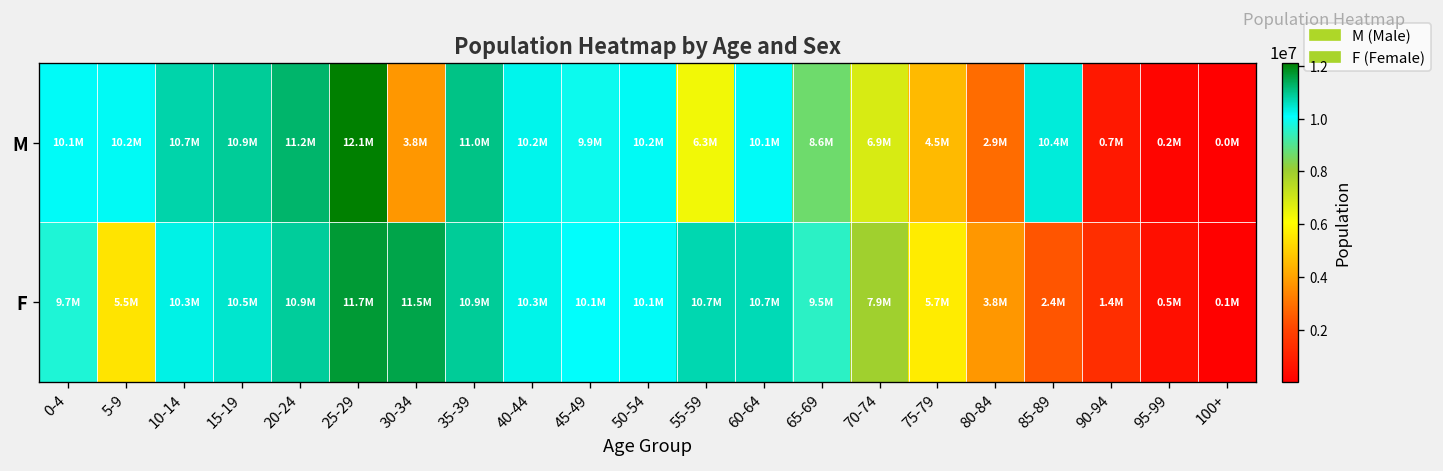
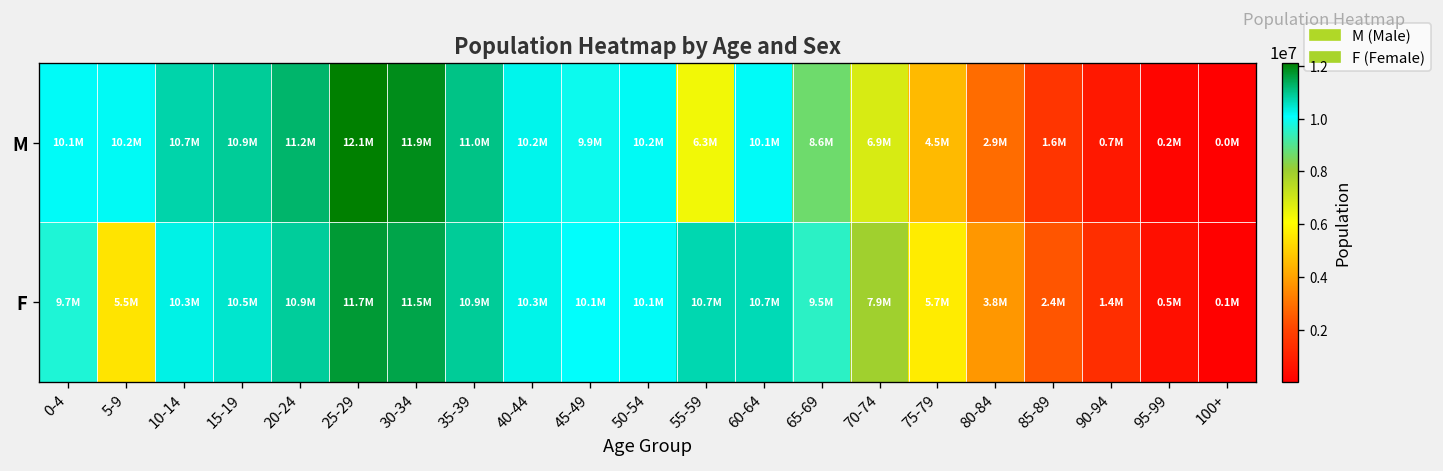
M, 30-34: 3.8M -> 11.9M
M, 85-89: 10.4M -> 1.6M
